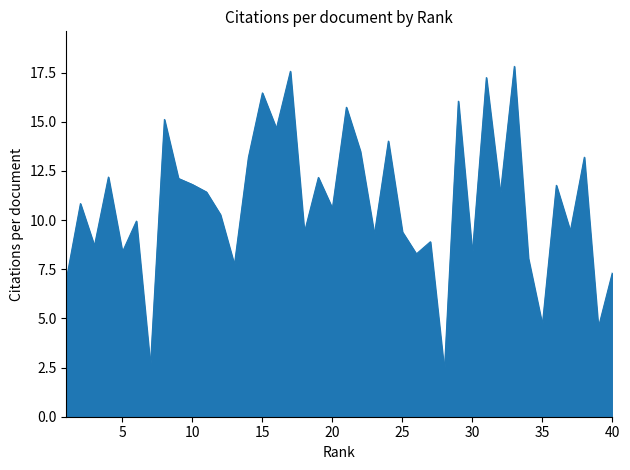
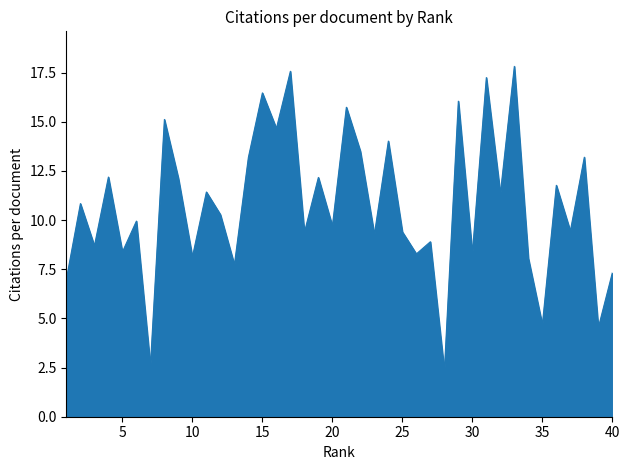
10: 11.8 -> 8.1
20: 10.6 -> 9.7
